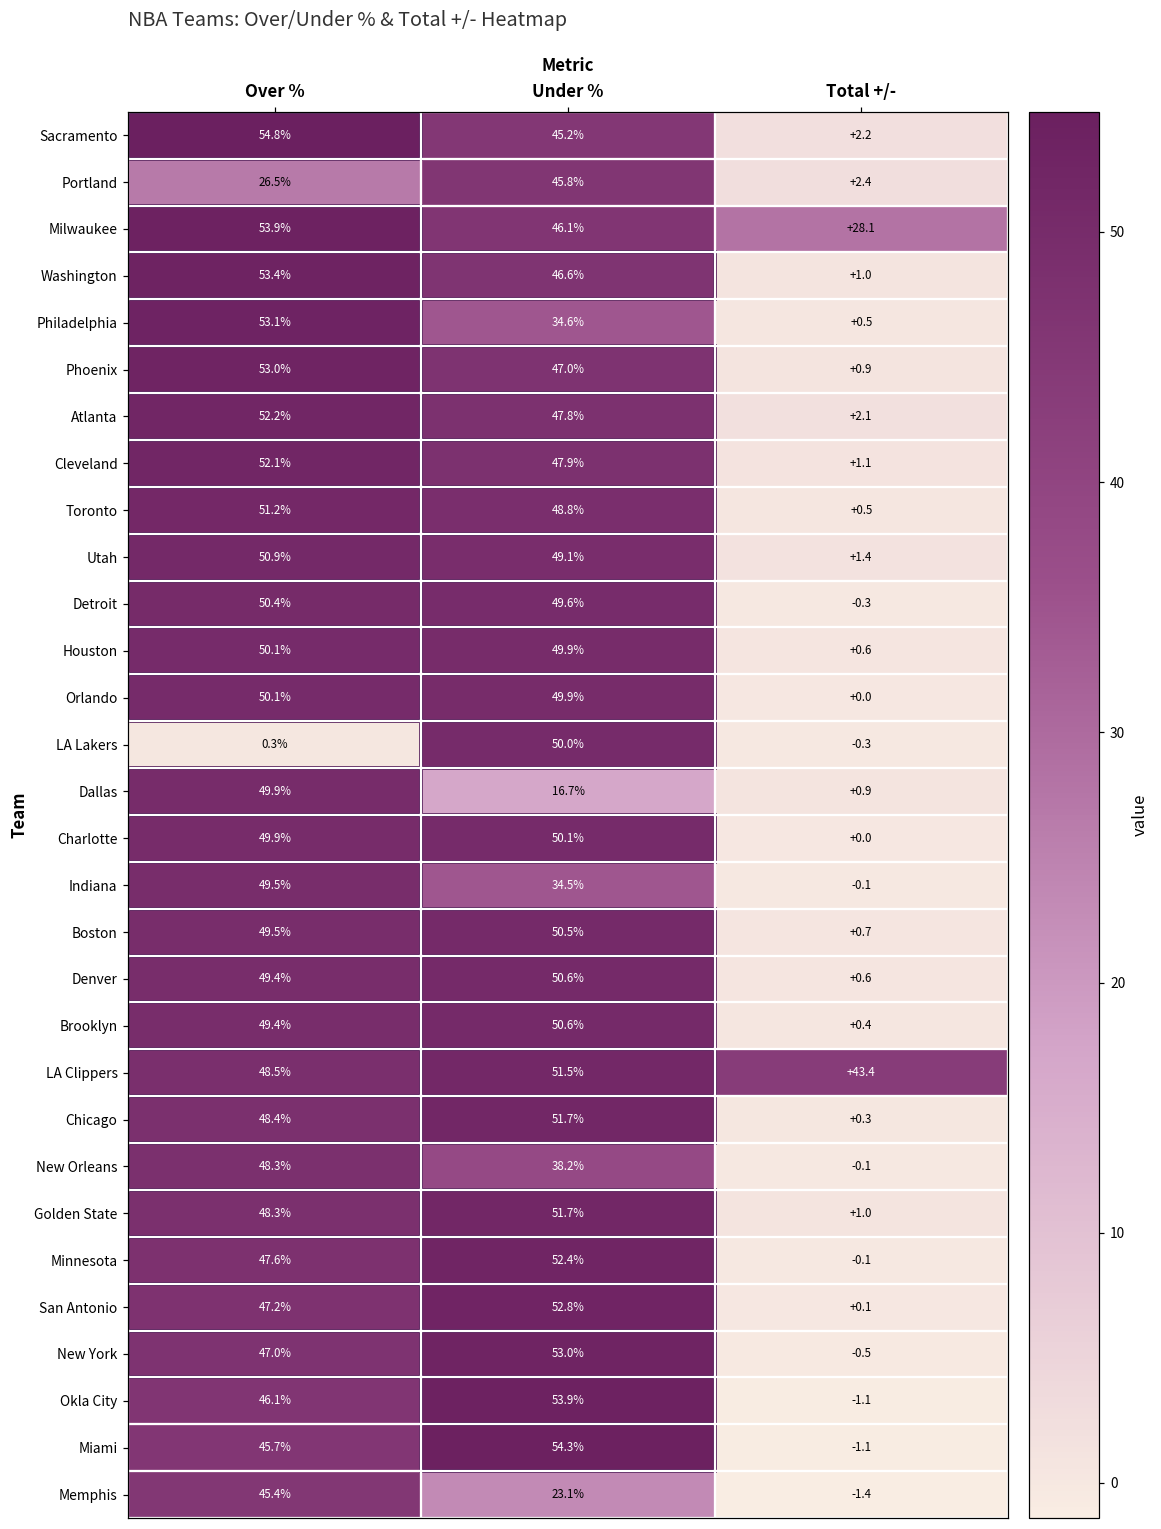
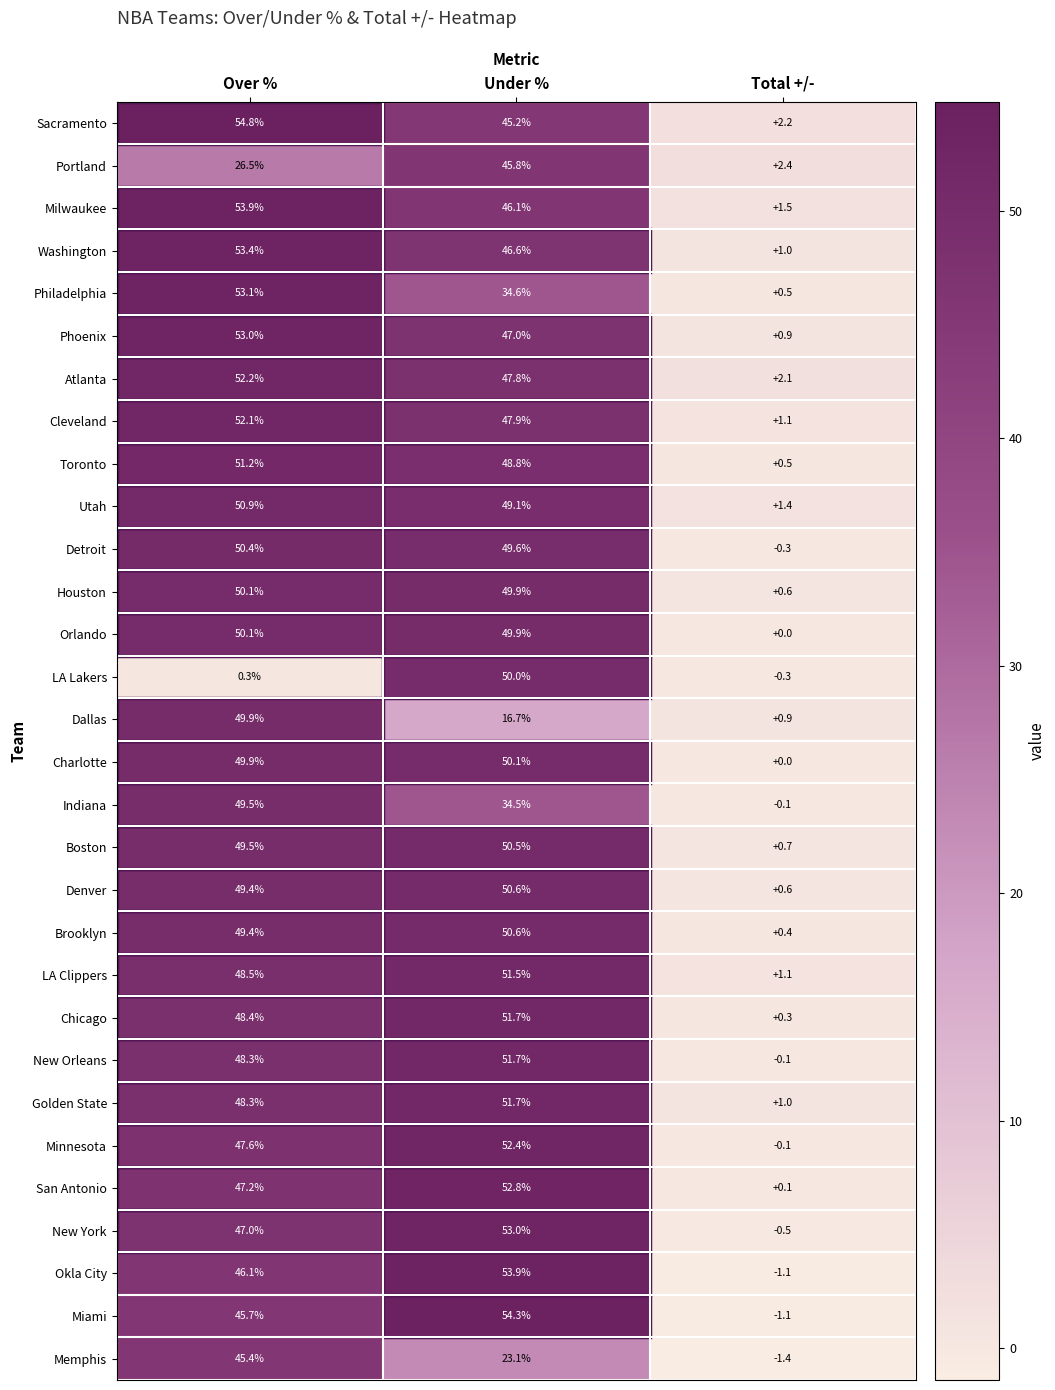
Milwaukee, Total +/-: +28.1 -> +1.5
LA Clippers, Total +/-: +43.4 -> +1.1
New Orleans, Under %: 38.2% -> 51.7%
